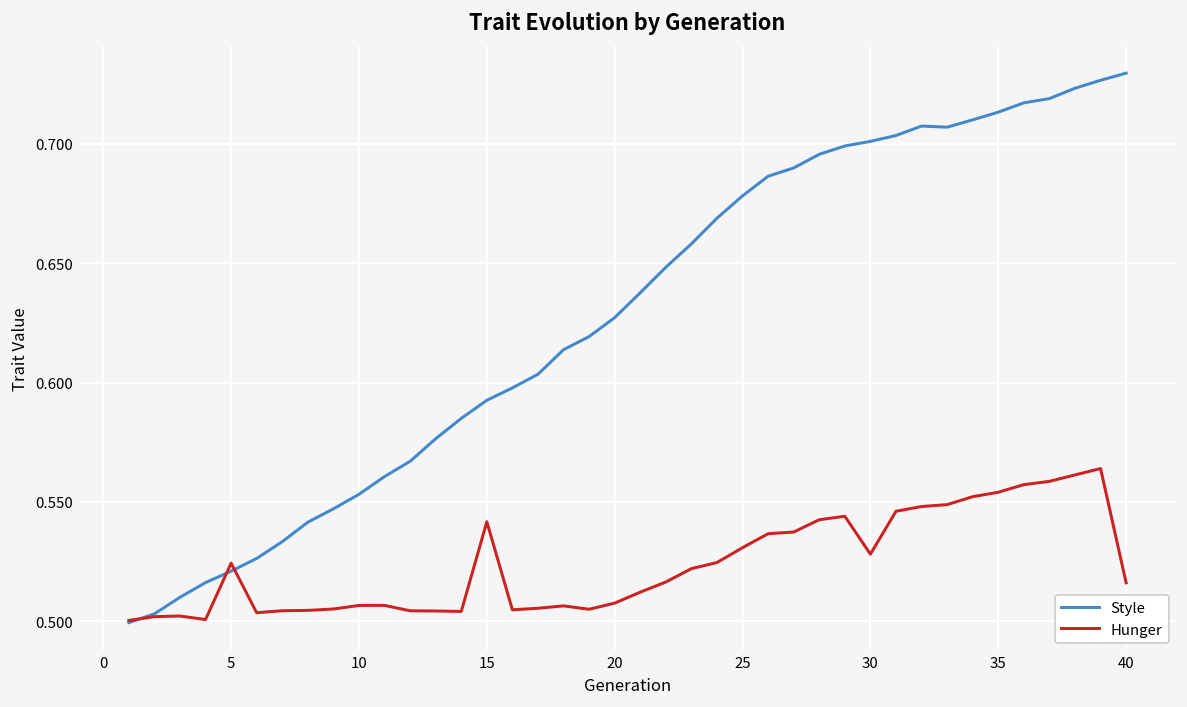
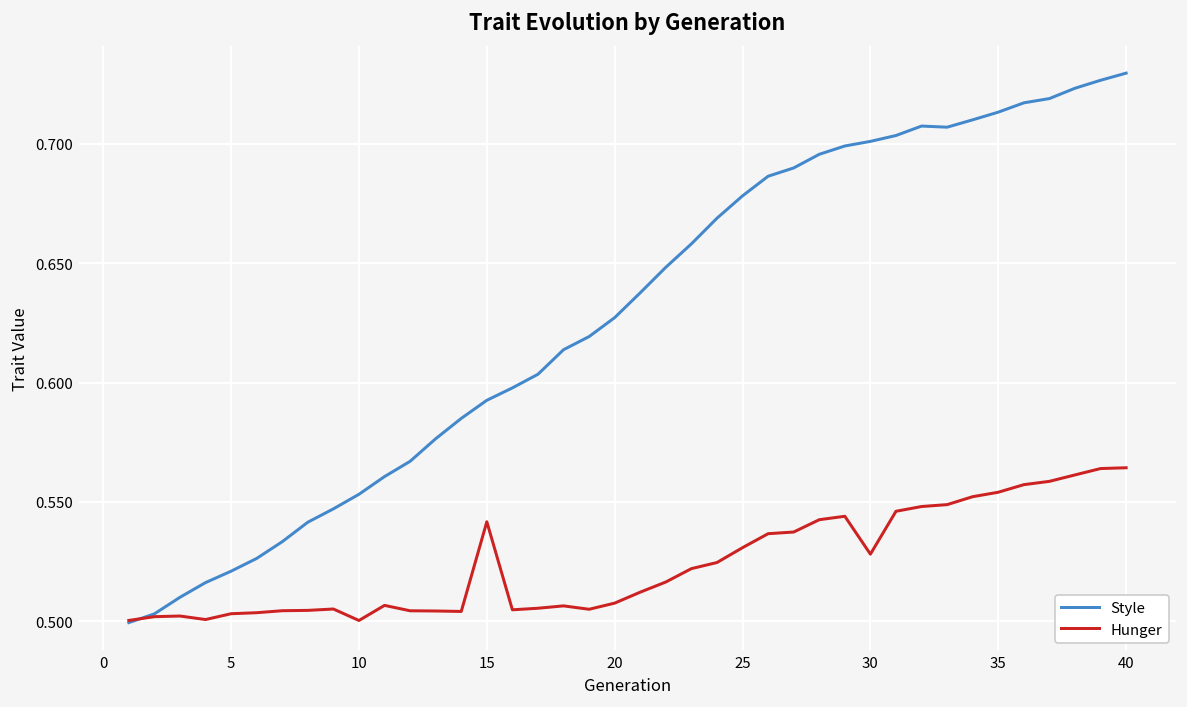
Hunger, 5: 0.524 -> 0.503
Hunger, 10: 0.507 -> 0.500
Hunger, 40: 0.516 -> 0.564
